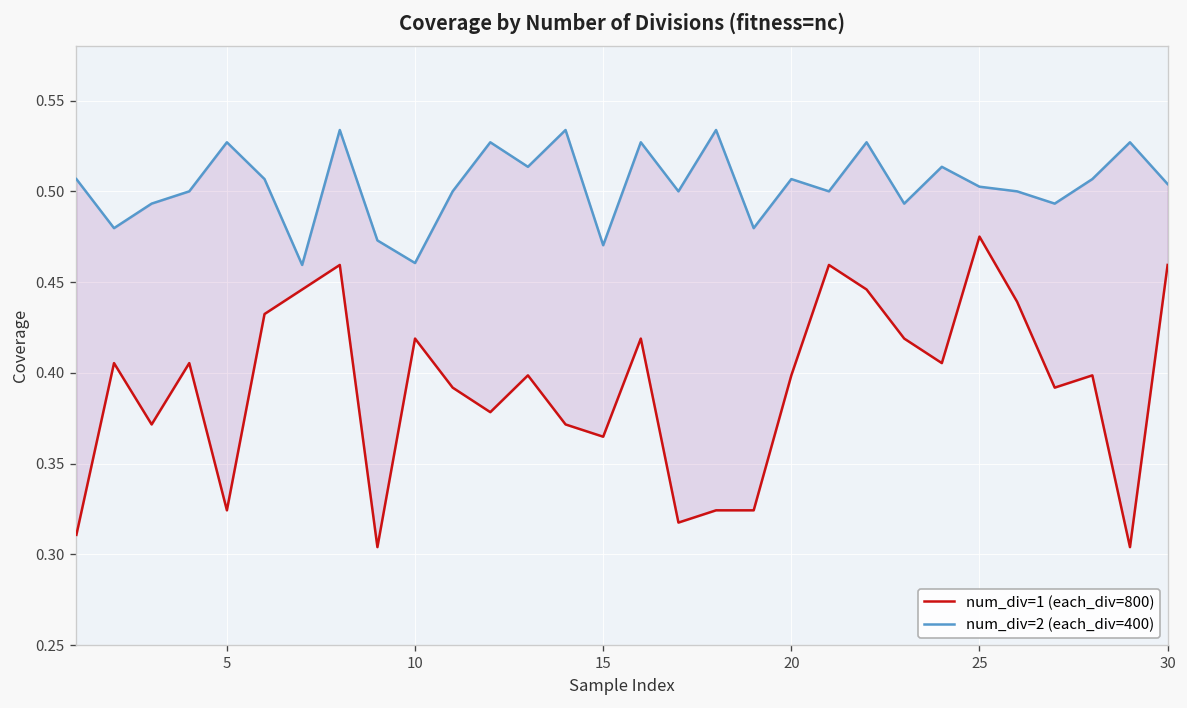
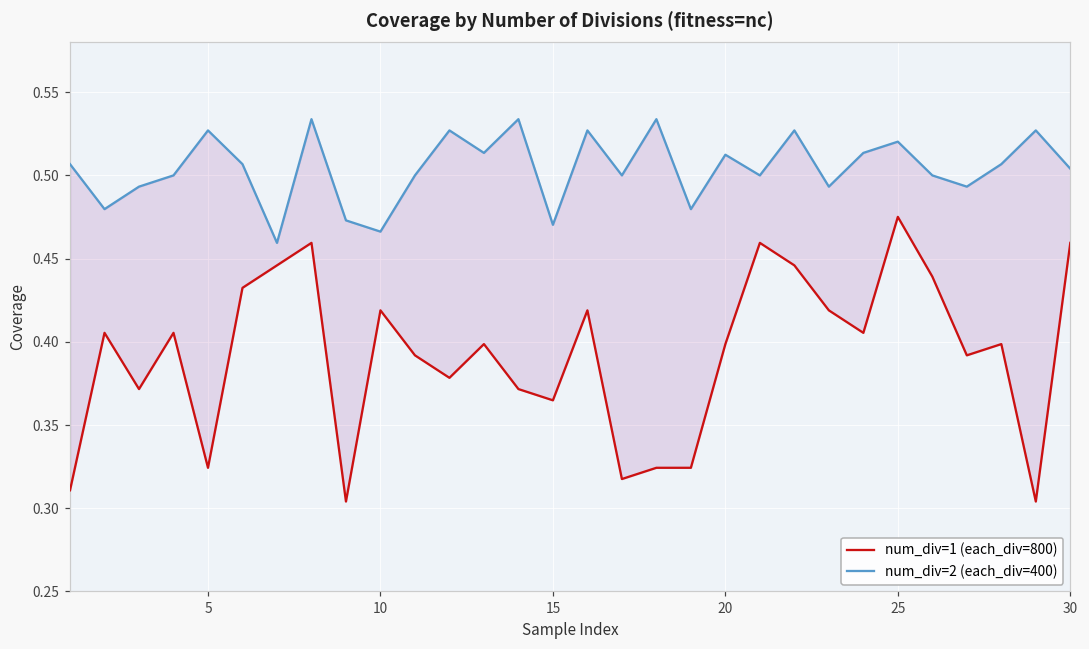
num_div=2 (each_div=400), 10: 0.461 -> 0.466
num_div=2 (each_div=400), 20: 0.507 -> 0.512
num_div=2 (each_div=400), 25: 0.503 -> 0.520
